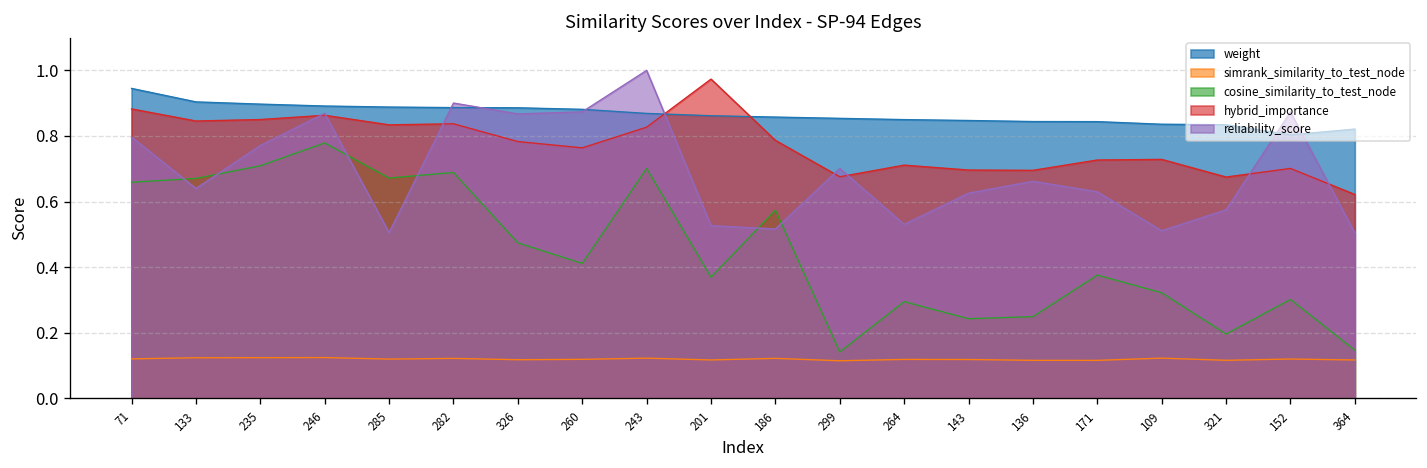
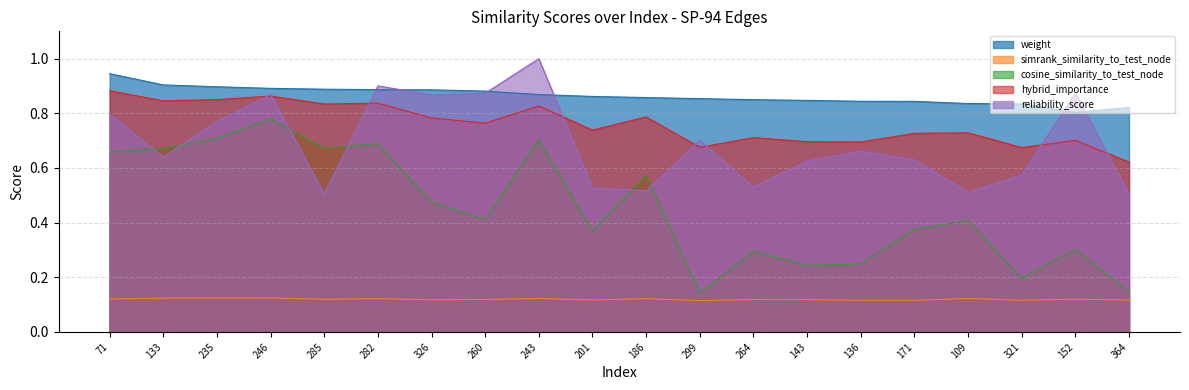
hybrid_importance, 201: 0.97 -> 0.74
cosine_similarity_to_test_node, 109: 0.32 -> 0.41
